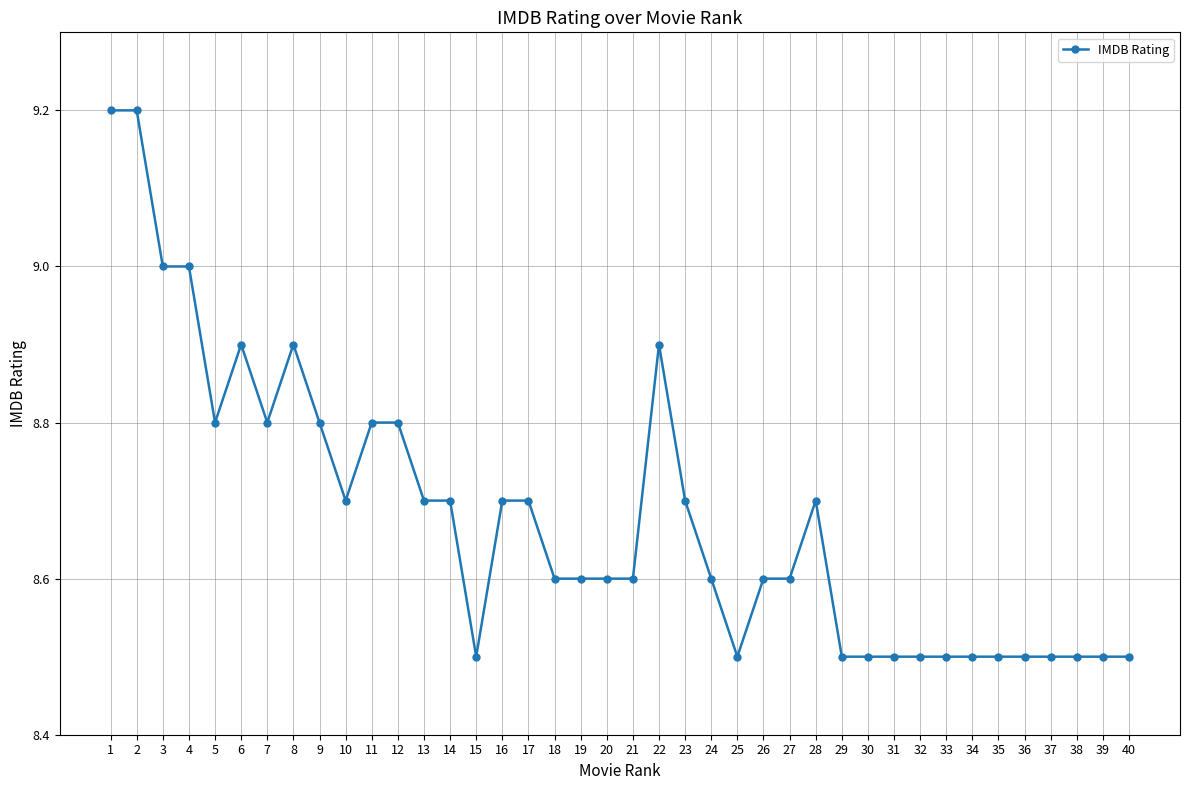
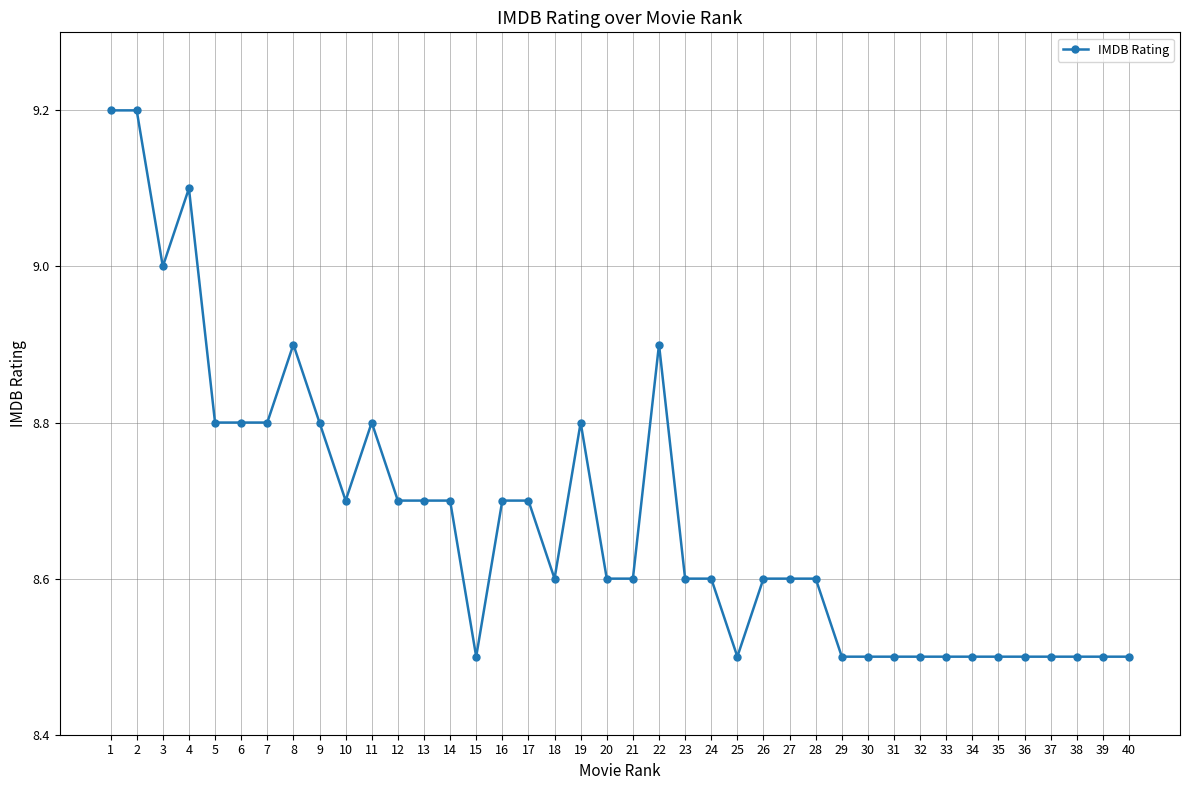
4: 9.0 -> 9.1
6: 8.9 -> 8.8
12: 8.8 -> 8.7
19: 8.6 -> 8.8
23: 8.7 -> 8.6
28: 8.7 -> 8.6
